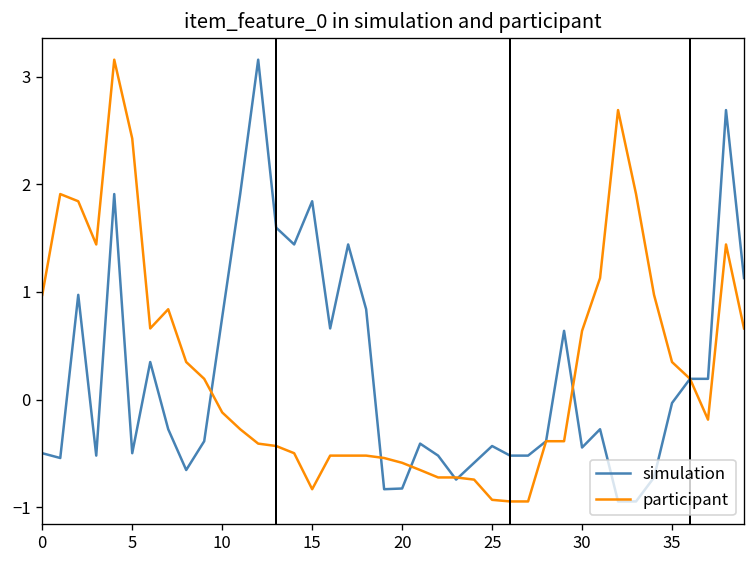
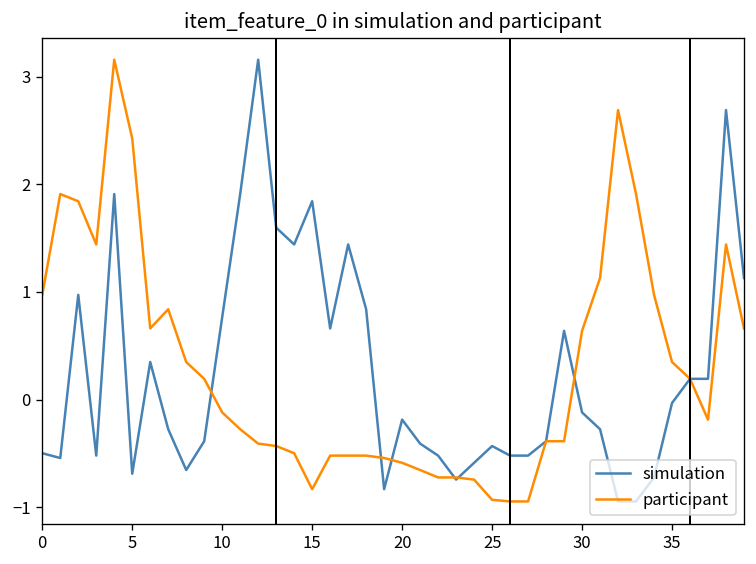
simulation, 5: -0.5 -> -0.7
simulation, 20: -0.8 -> -0.2
simulation, 30: -0.4 -> -0.1
